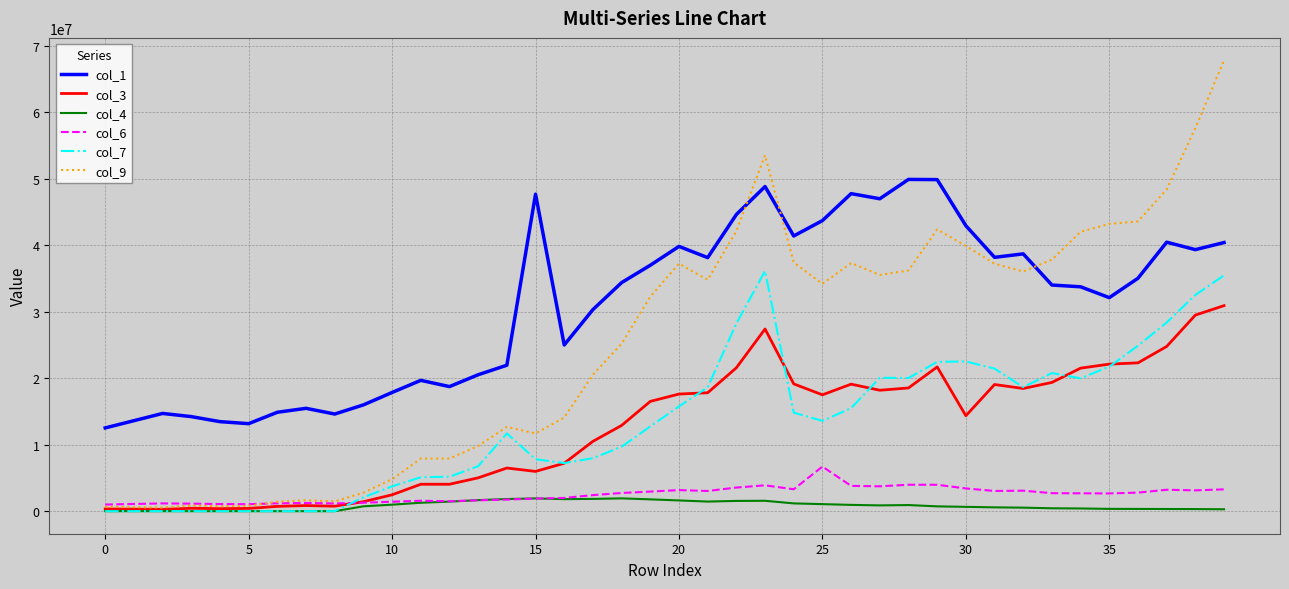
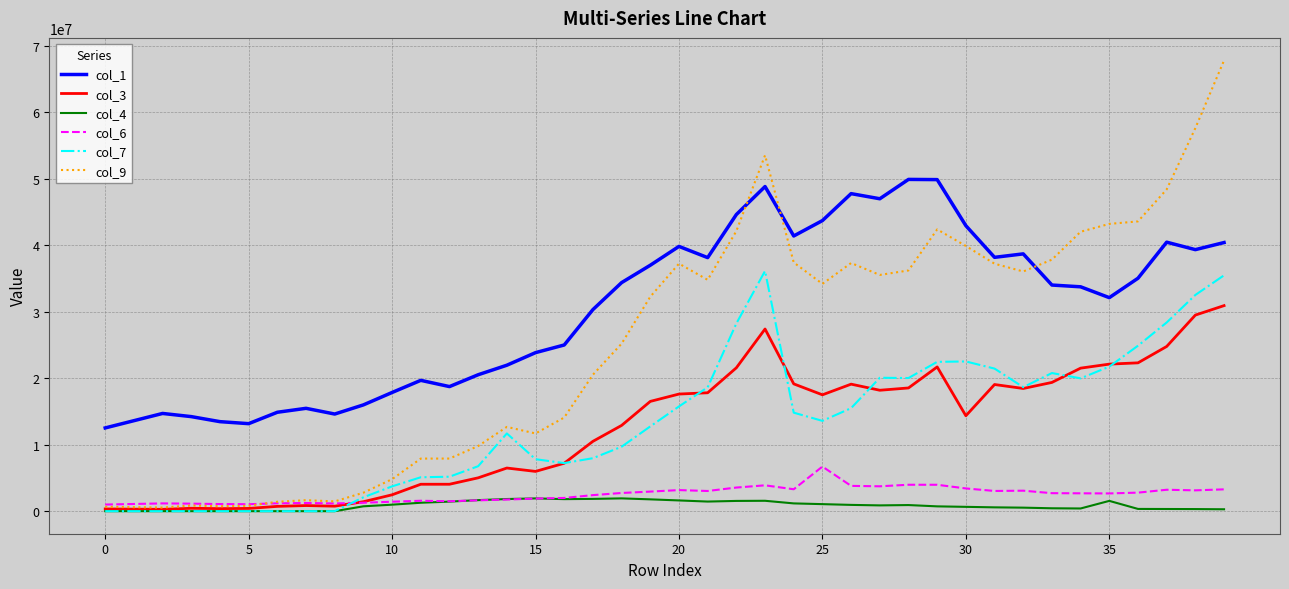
col_1, 15: 48000000 -> 24000000
col_4, 35: 0 -> 2000000
